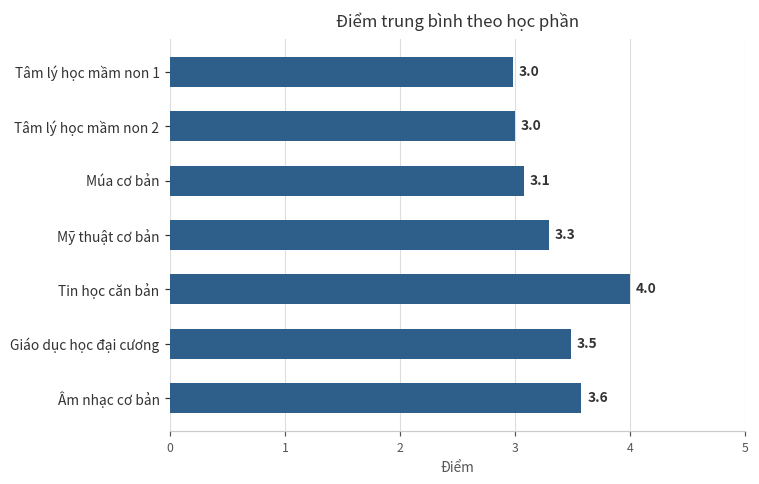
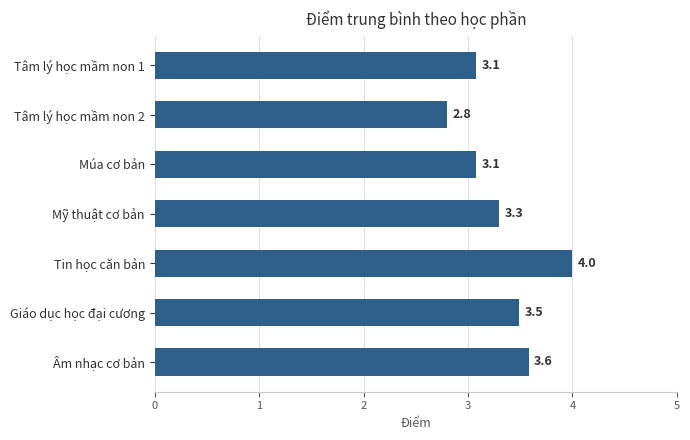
Tâm lý học mầm non 1: 3.0 -> 3.1
Tâm lý học mầm non 2: 3.0 -> 2.8
